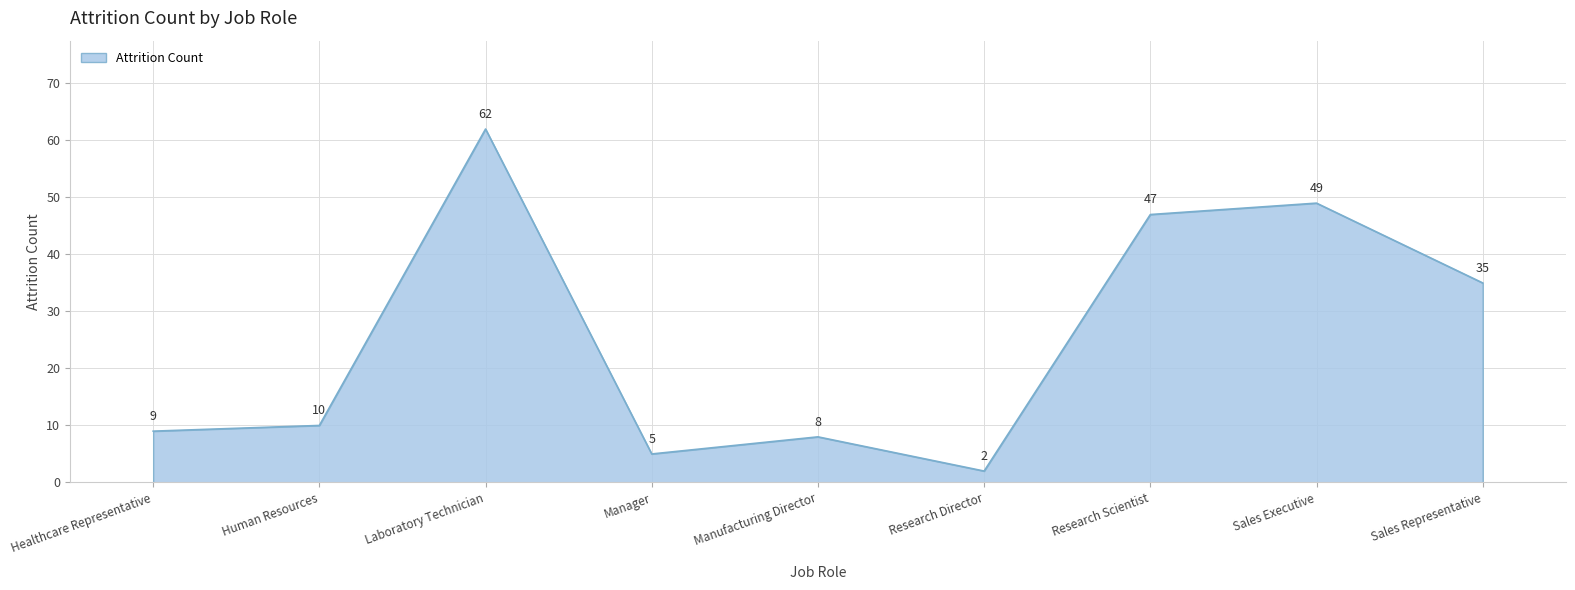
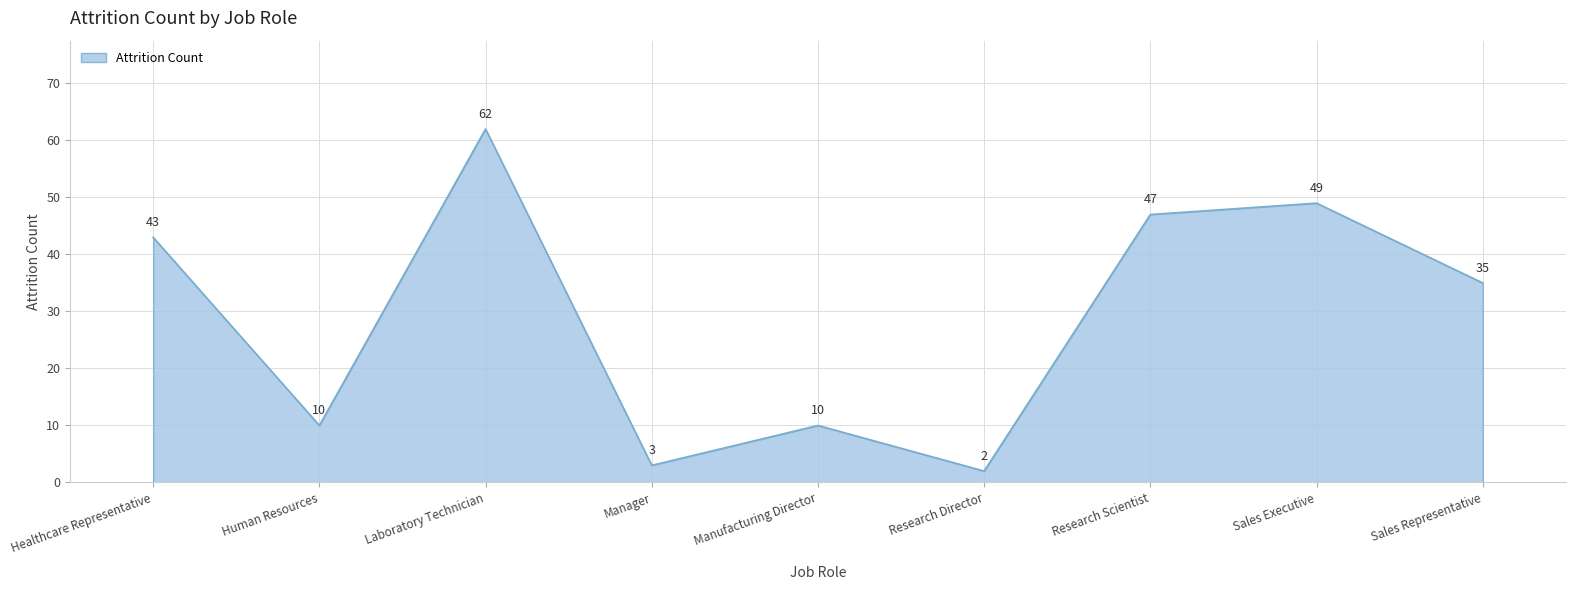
Healthcare Representative: 9 -> 43
Manager: 5 -> 3
Manufacturing Director: 8 -> 10
